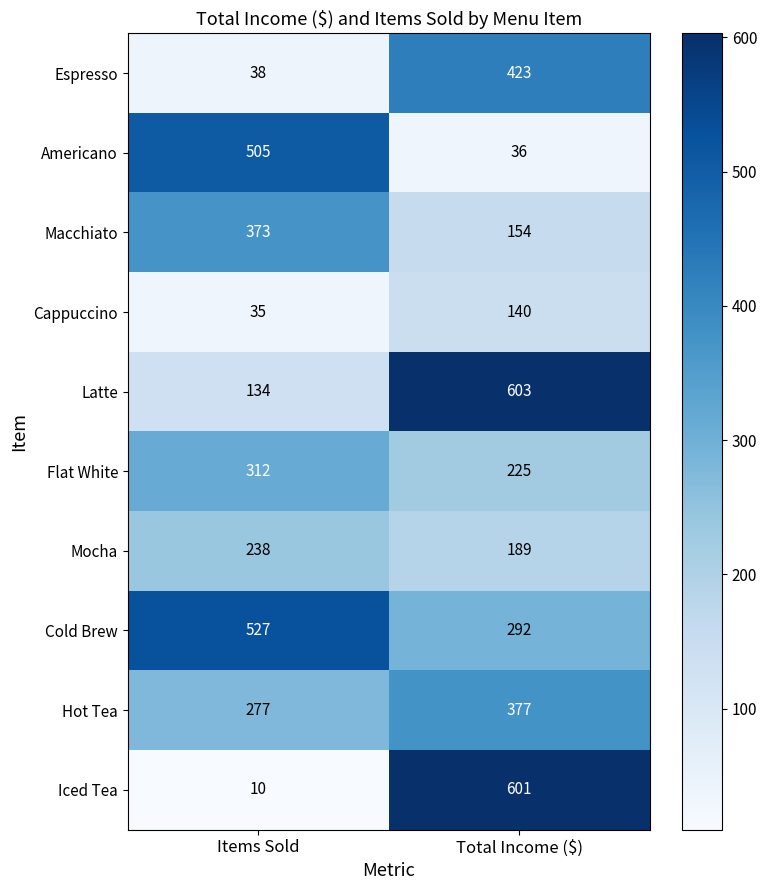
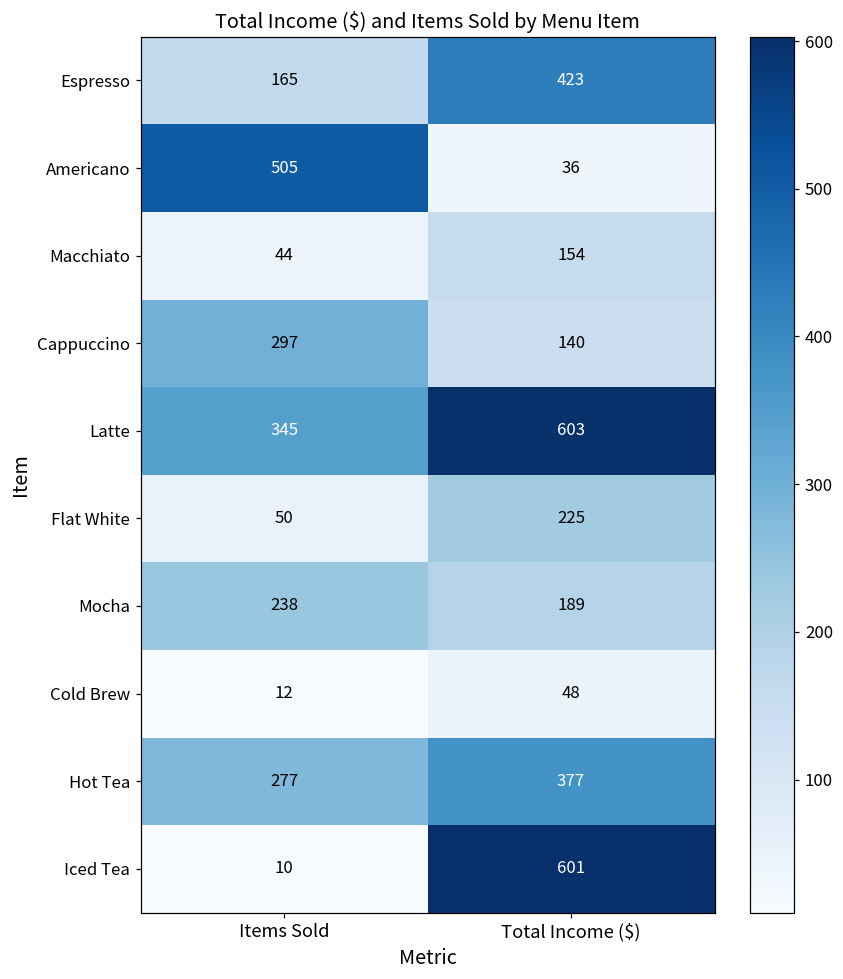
Espresso, Items Sold: 38 -> 165
Macchiato, Items Sold: 373 -> 44
Cappuccino, Items Sold: 35 -> 297
Latte, Items Sold: 134 -> 345
Flat White, Items Sold: 312 -> 50
Cold Brew, Items Sold: 527 -> 12
Cold Brew, Total Income ($): 292 -> 48
